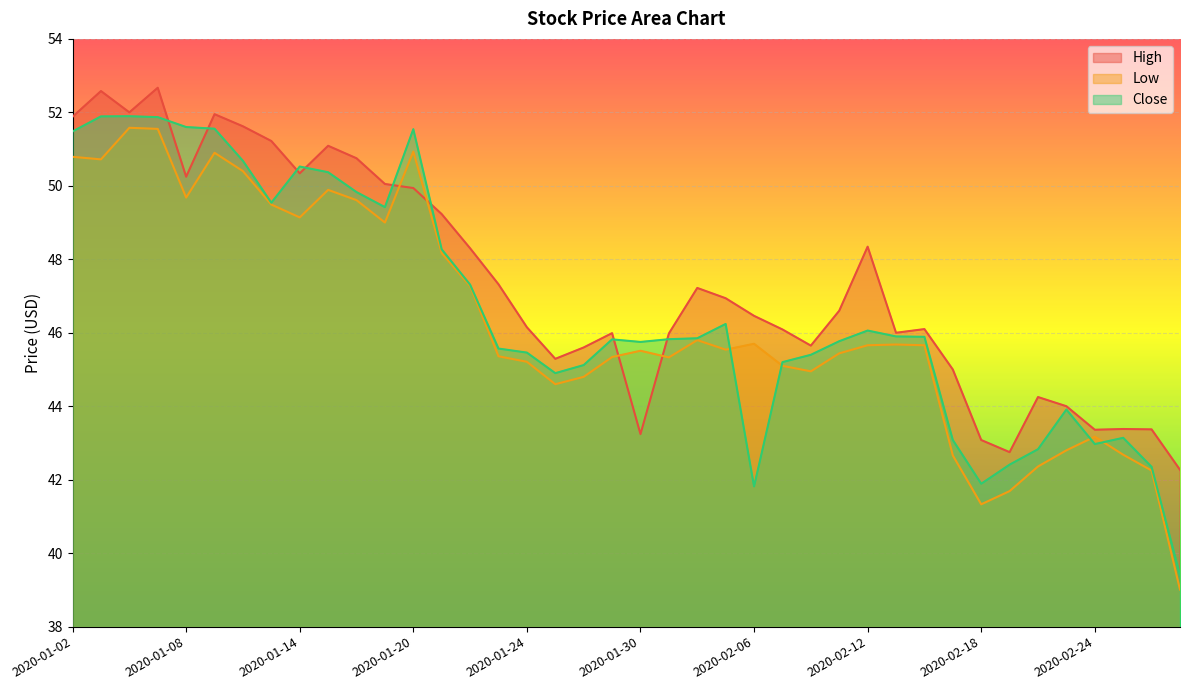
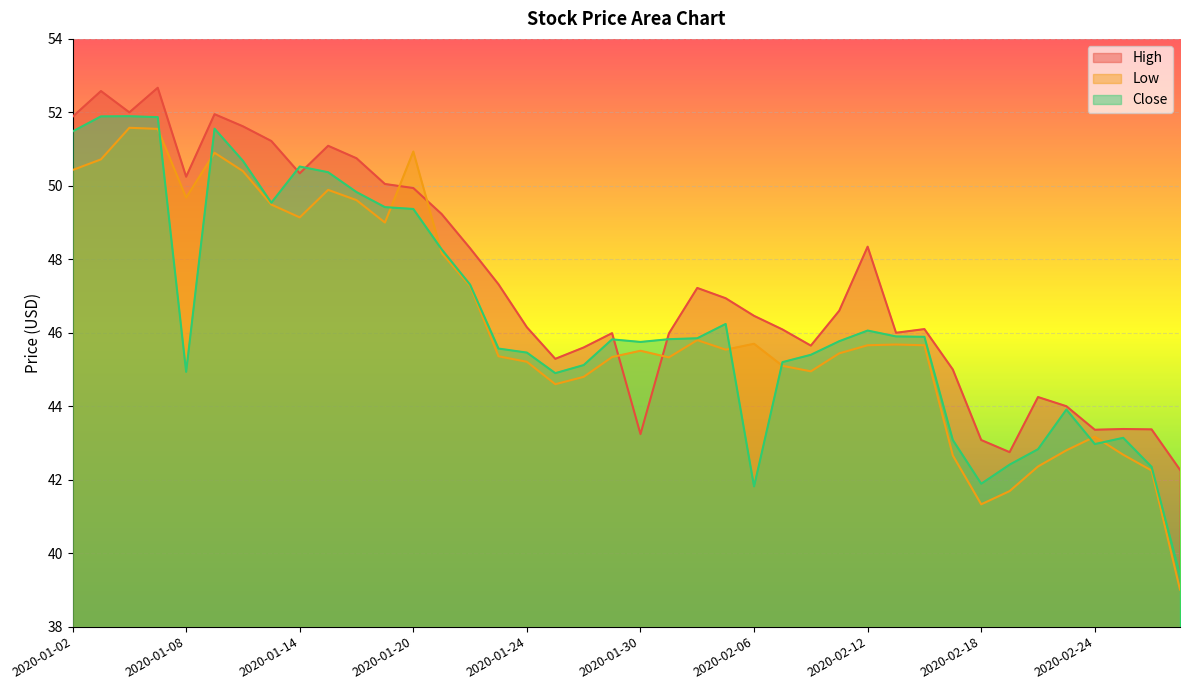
Low, 2020-01-02: 50.8 -> 50.4
Close, 2020-01-08: 51.6 -> 44.9
Close, 2020-01-20: 51.5 -> 49.4
